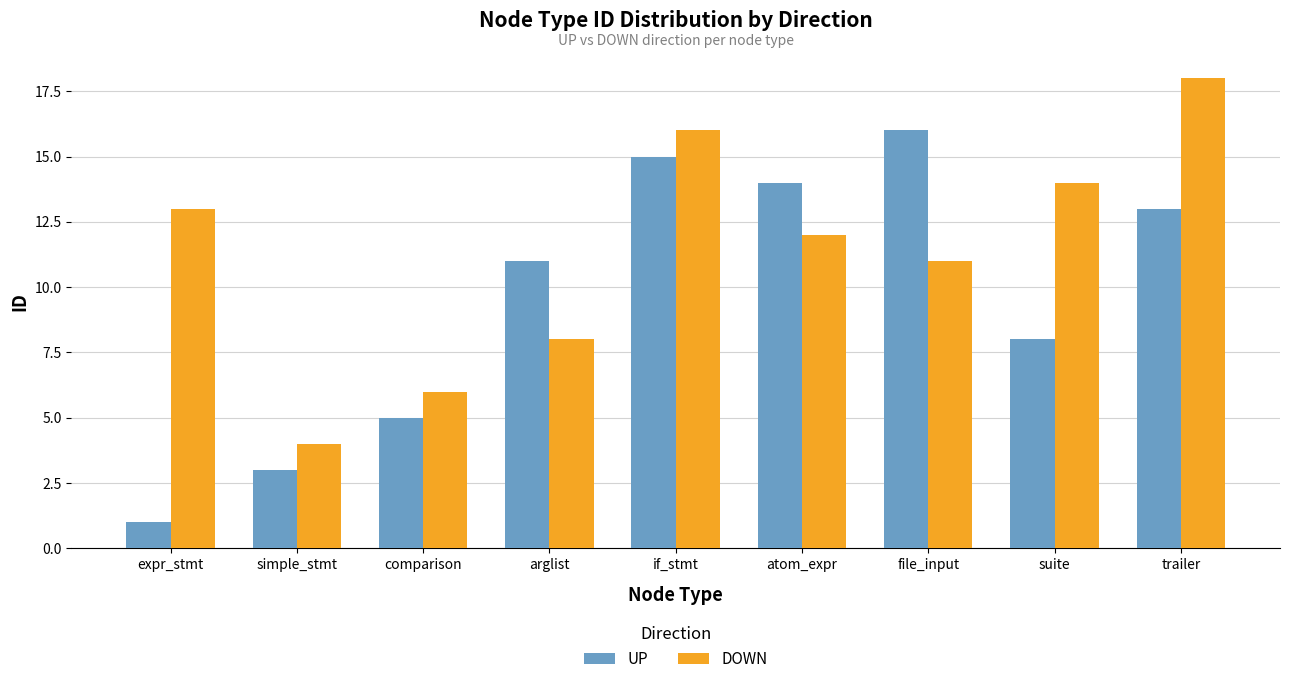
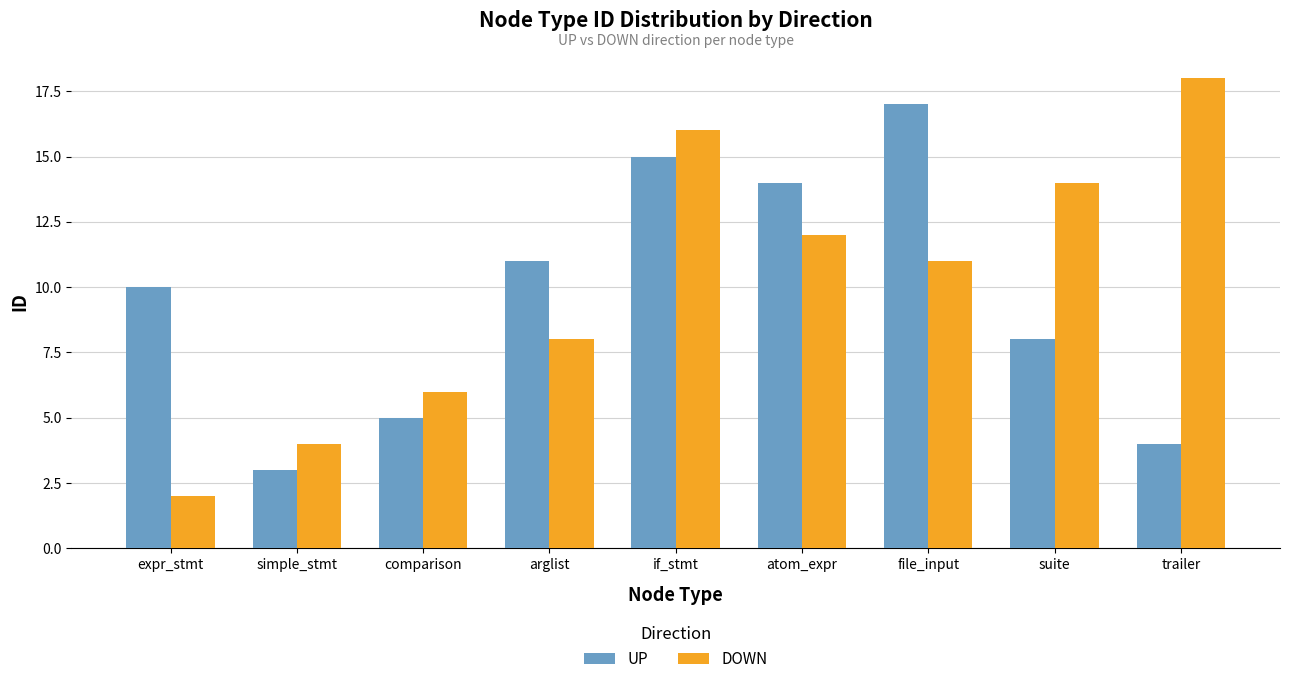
UP, expr_stmt: 1 -> 10
DOWN, expr_stmt: 13 -> 2
UP, file_input: 16 -> 17
UP, trailer: 13 -> 4
